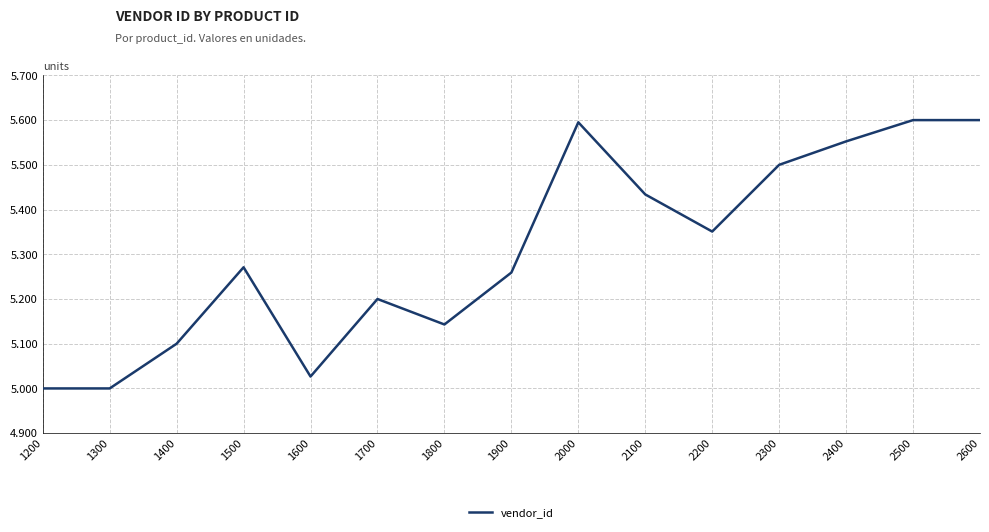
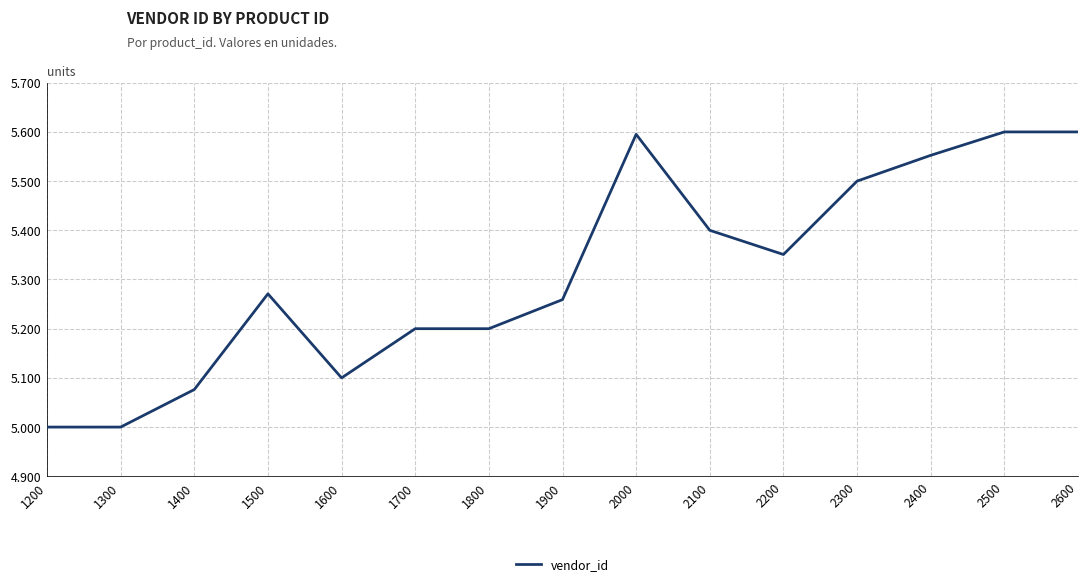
1400: 5.10 -> 5.08
1600: 5.03 -> 5.10
1800: 5.14 -> 5.20
2100: 5.43 -> 5.40
